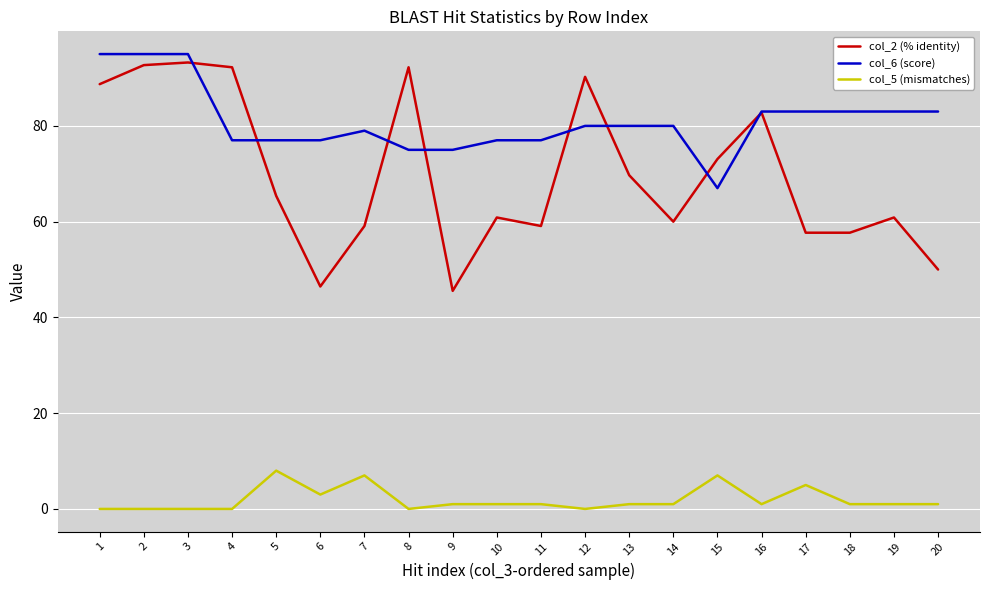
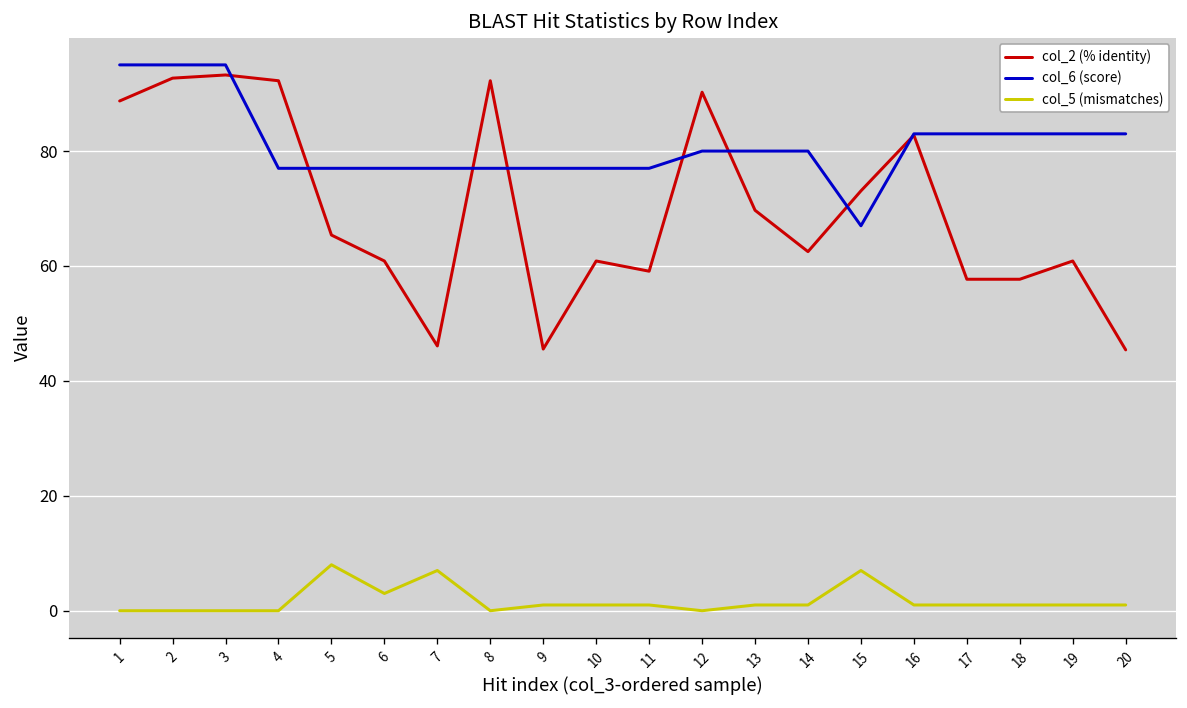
col_2 (% identity), 6: 46 -> 61
col_2 (% identity), 7: 59 -> 46
col_6 (score), 7: 79 -> 77
col_6 (score), 8: 75 -> 77
col_6 (score), 9: 75 -> 77
col_2 (% identity), 14: 60 -> 63
col_5 (mismatches), 17: 5 -> 1
col_2 (% identity), 20: 50 -> 45
